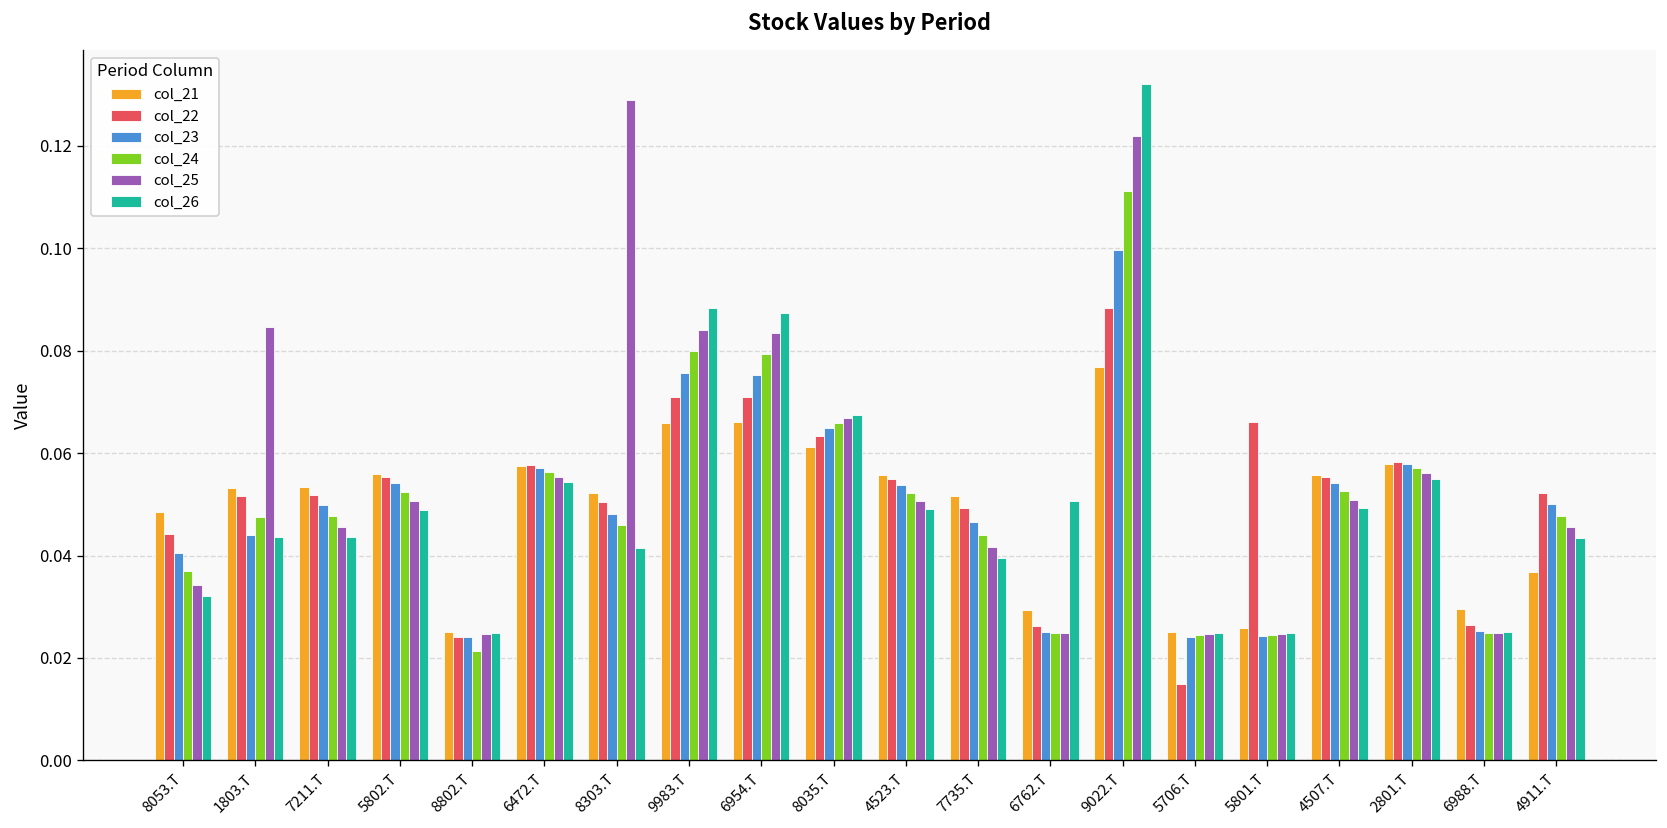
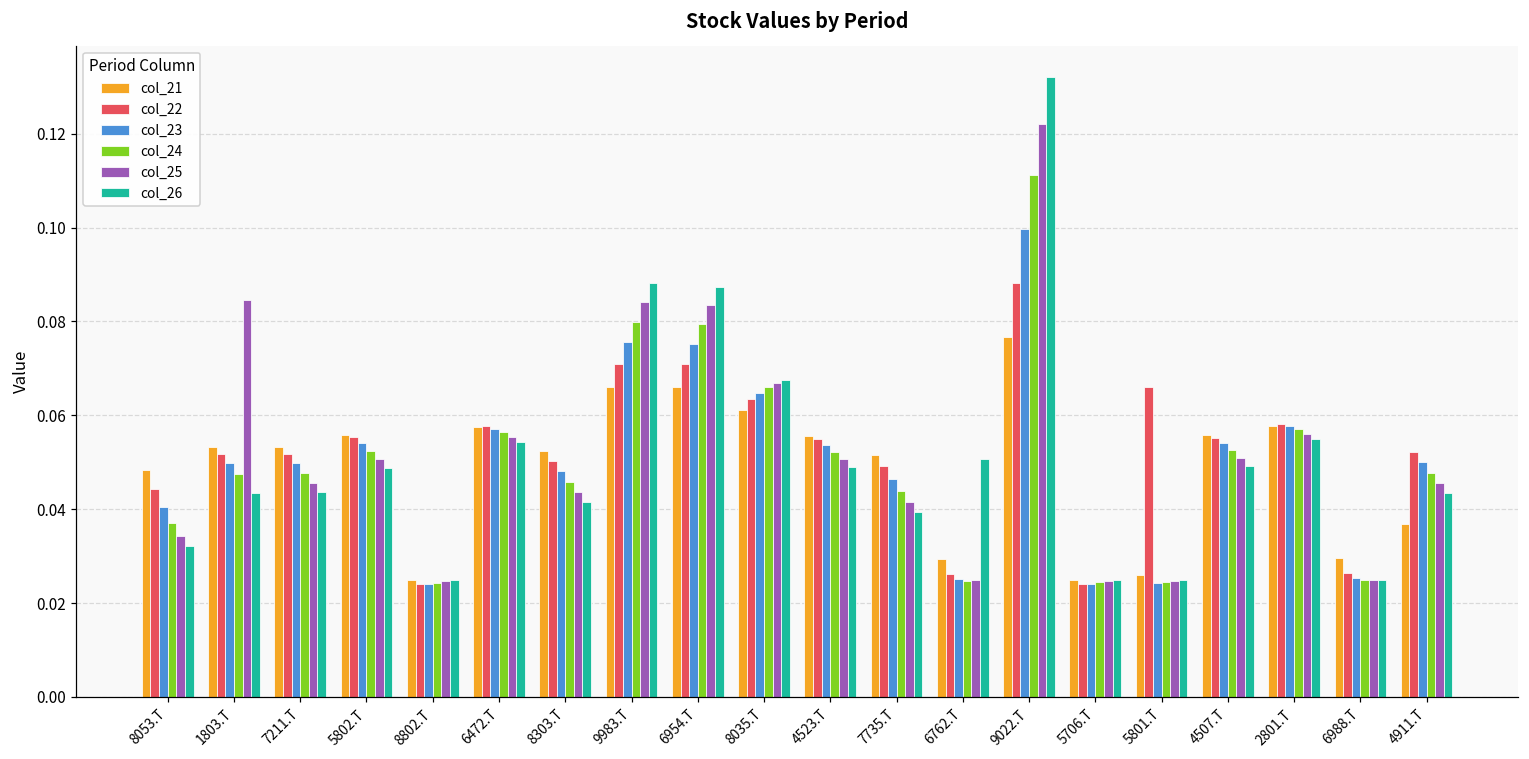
col_23, 1803.T: 0.044 -> 0.050
col_24, 8802.T: 0.021 -> 0.024
col_25, 8303.T: 0.129 -> 0.044
col_22, 5706.T: 0.015 -> 0.024
